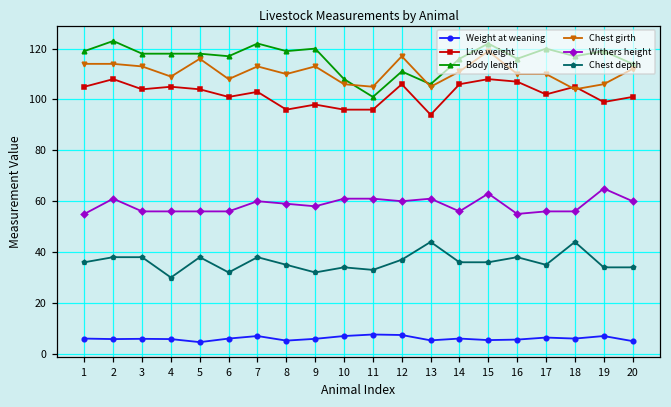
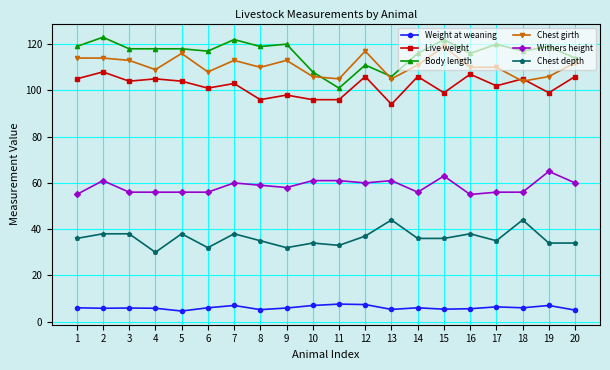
Live weight, 15: 108 -> 99
Live weight, 20: 101 -> 106
